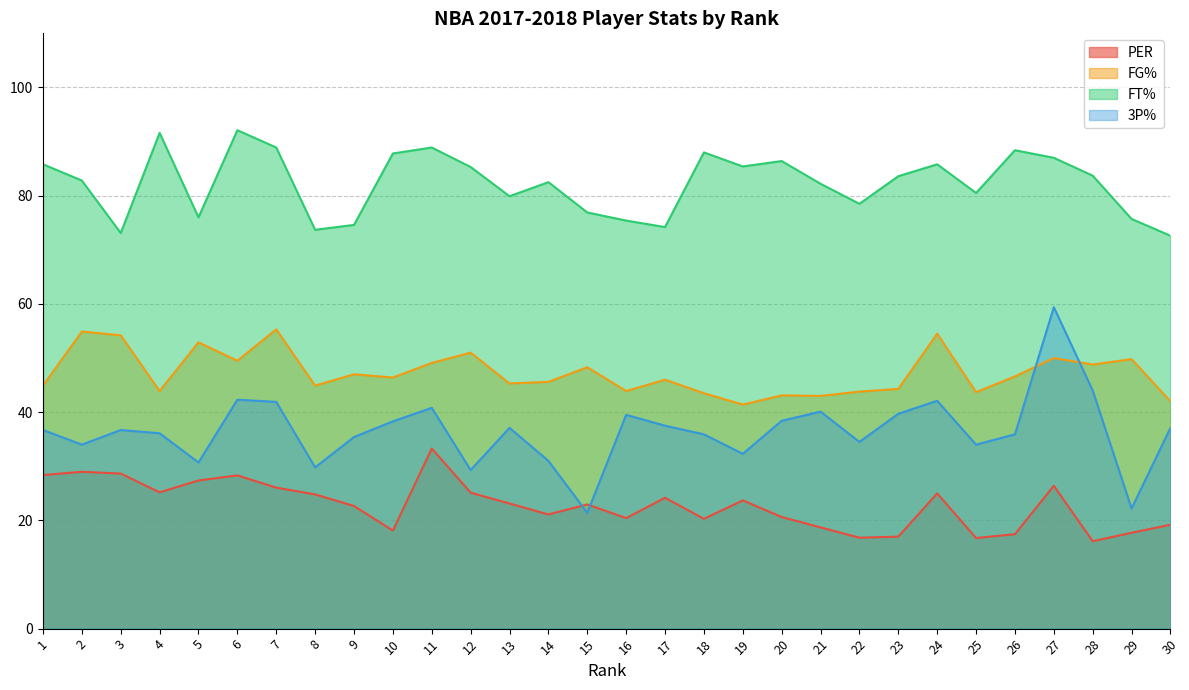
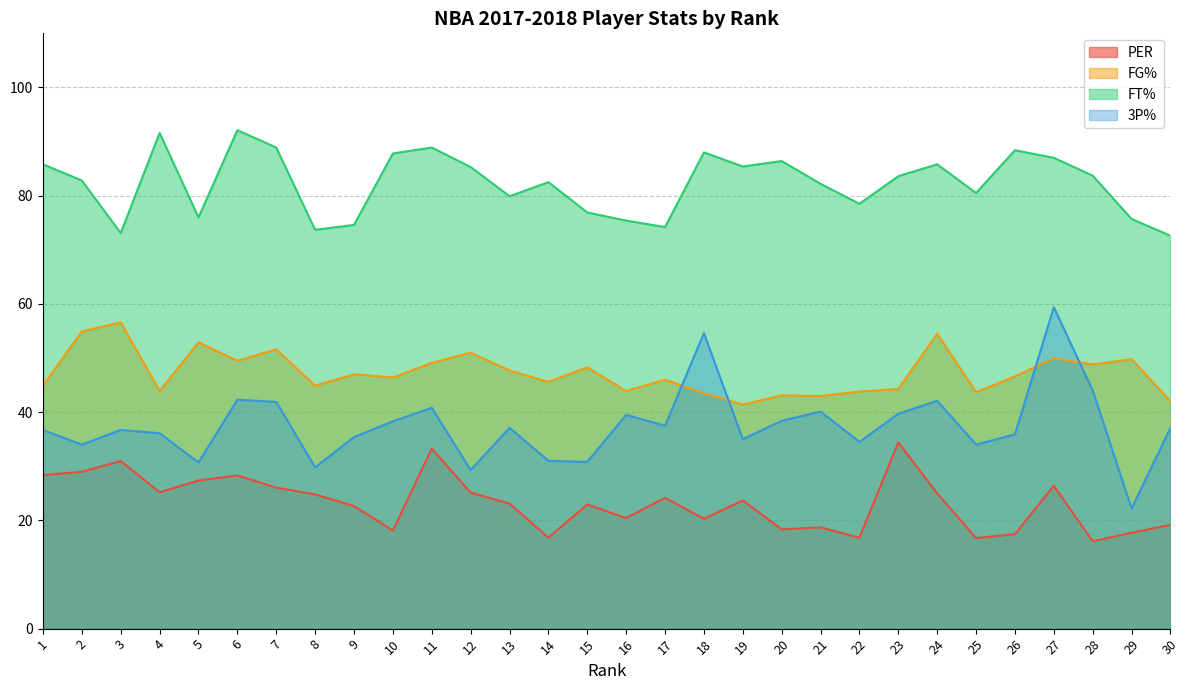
PER, 3: 29 -> 31
FG%, 3: 54 -> 57
FG%, 7: 55 -> 52
FG%, 13: 45 -> 48
PER, 14: 21 -> 17
3P%, 15: 21 -> 31
3P%, 18: 36 -> 55
3P%, 19: 32 -> 35
PER, 20: 21 -> 18
PER, 23: 17 -> 34
